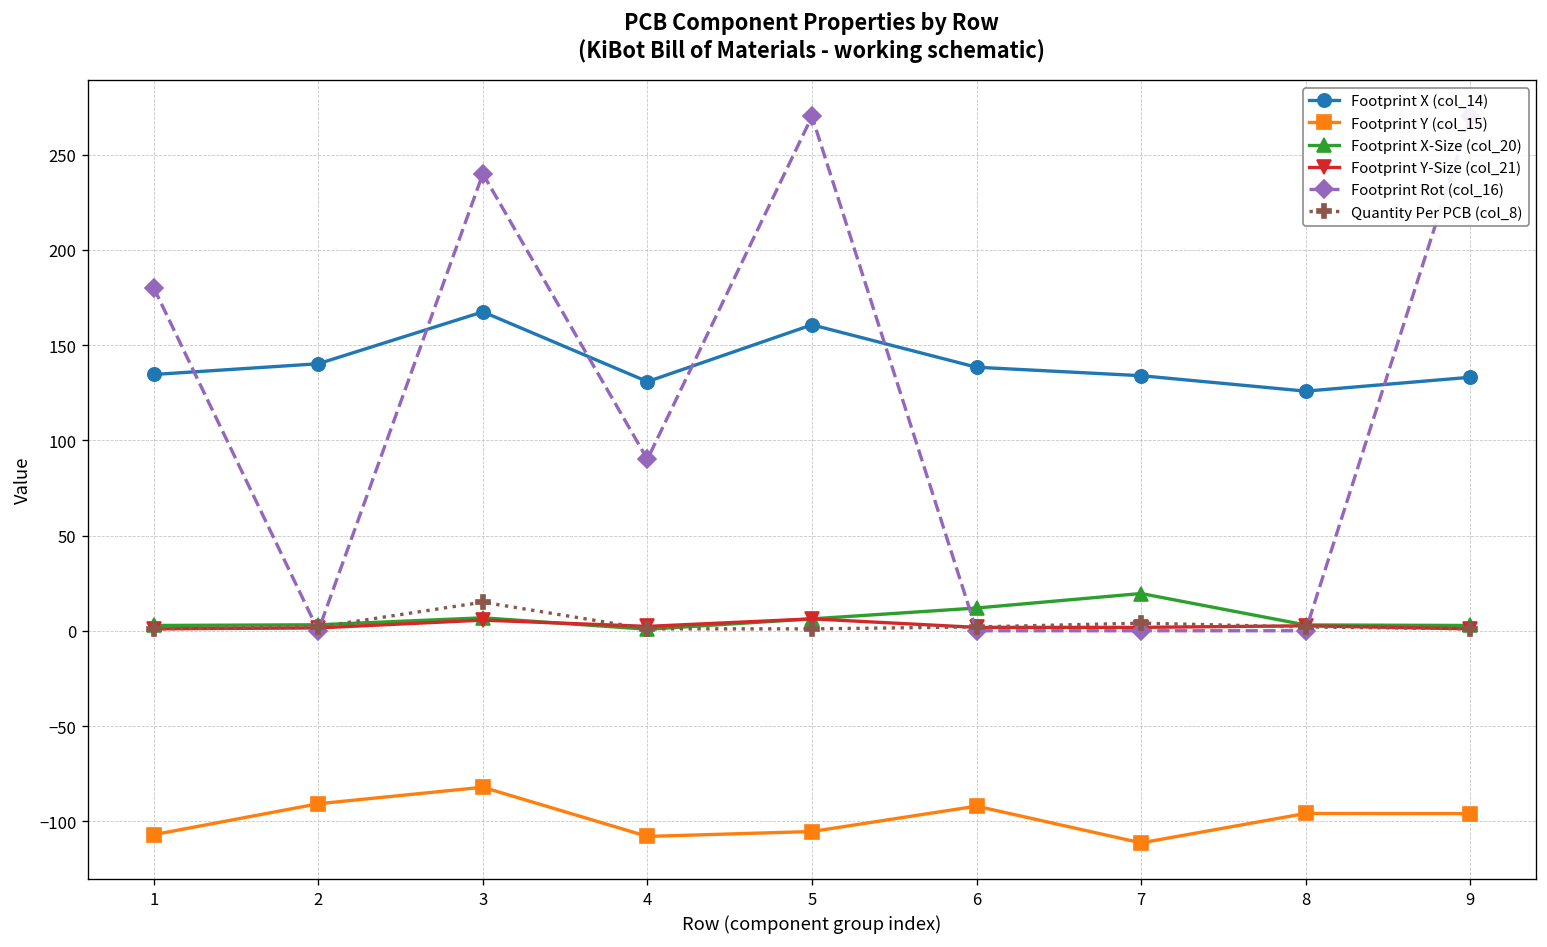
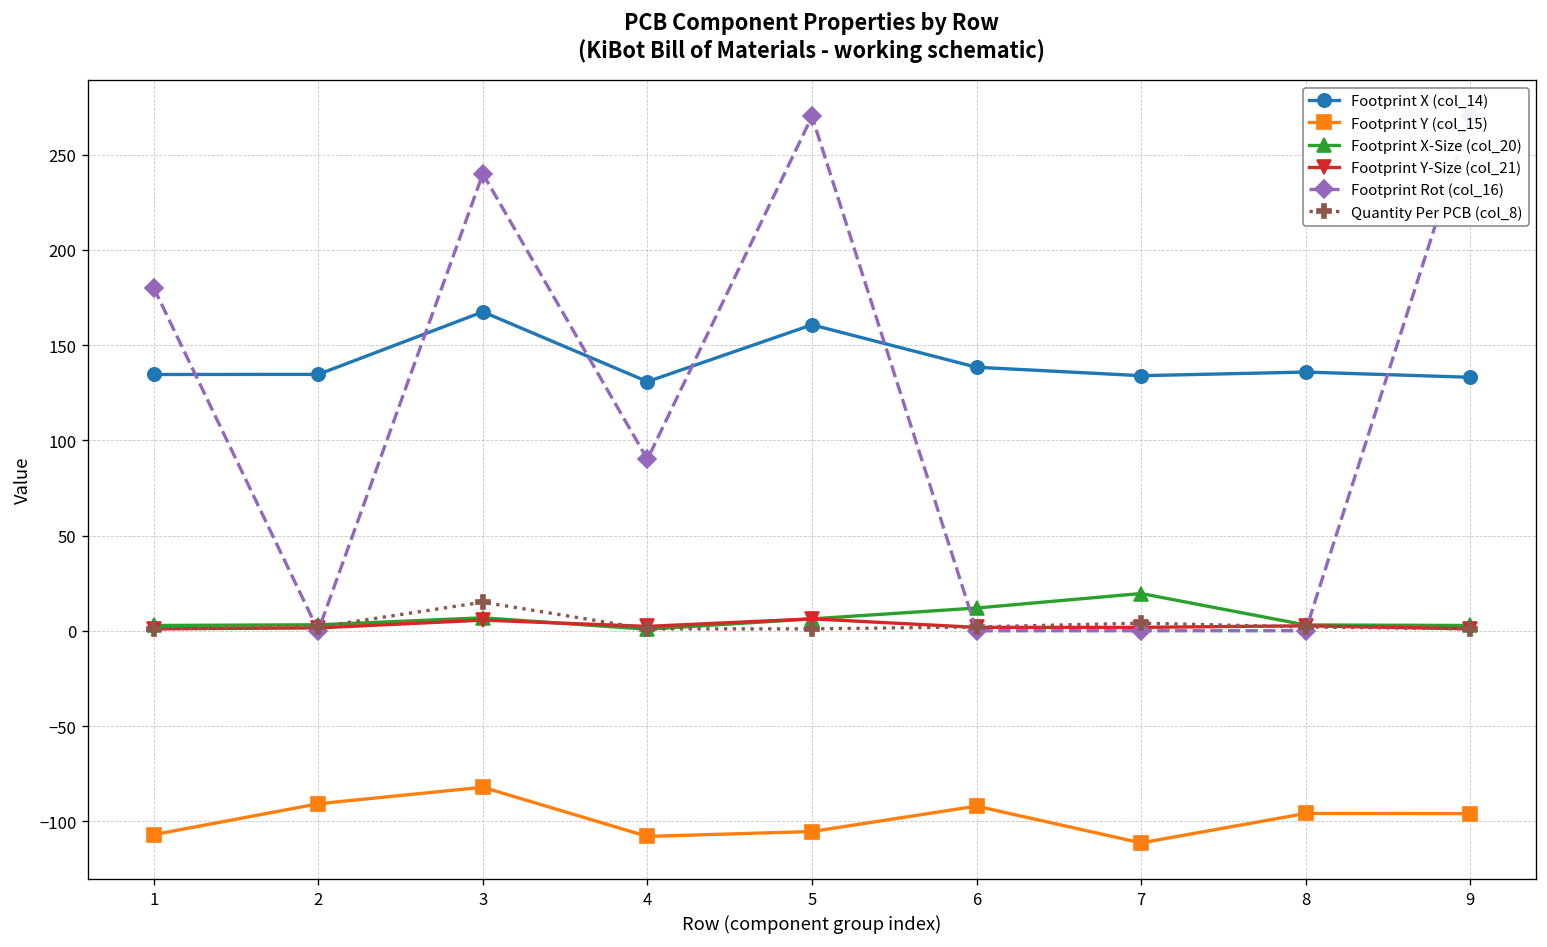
Footprint X (col_14), 2: 140 -> 135
Footprint X (col_14), 8: 126 -> 136
